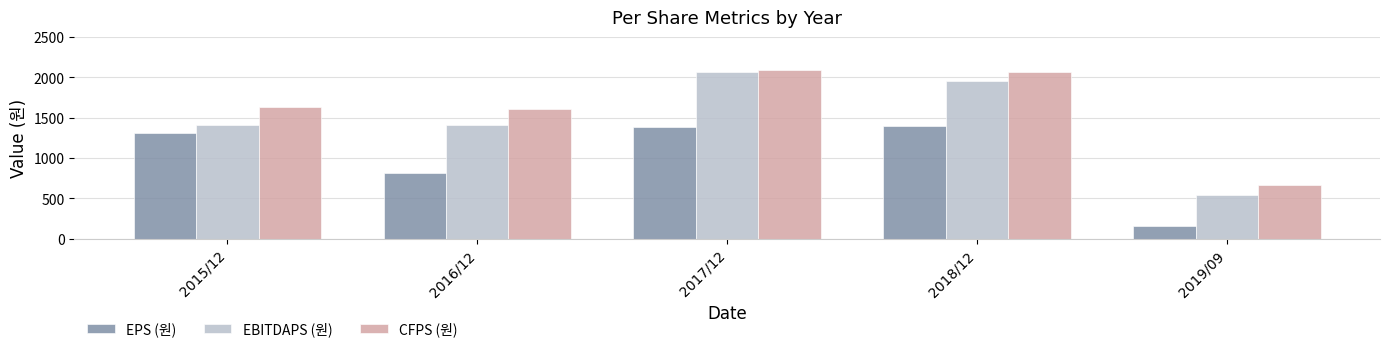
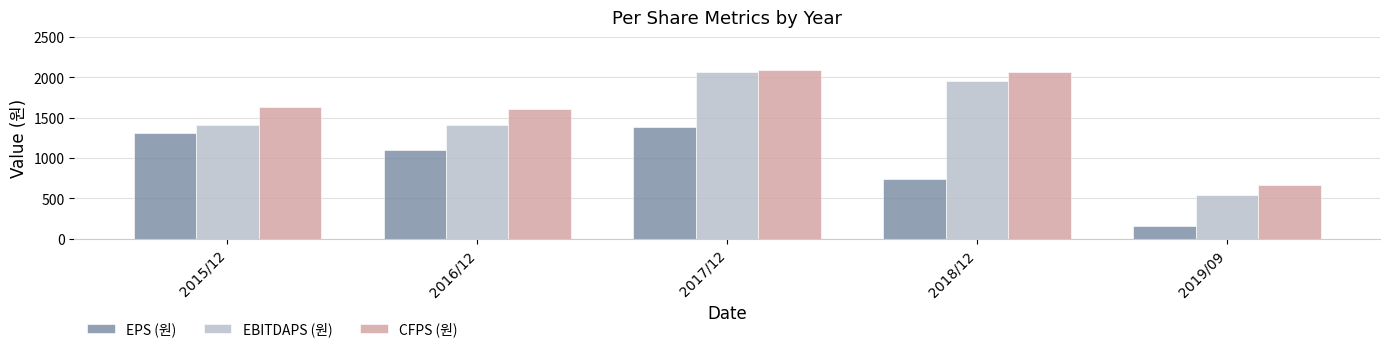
EPS (원), 2016/12: 800 -> 1100
EPS (원), 2018/12: 1400 -> 700
